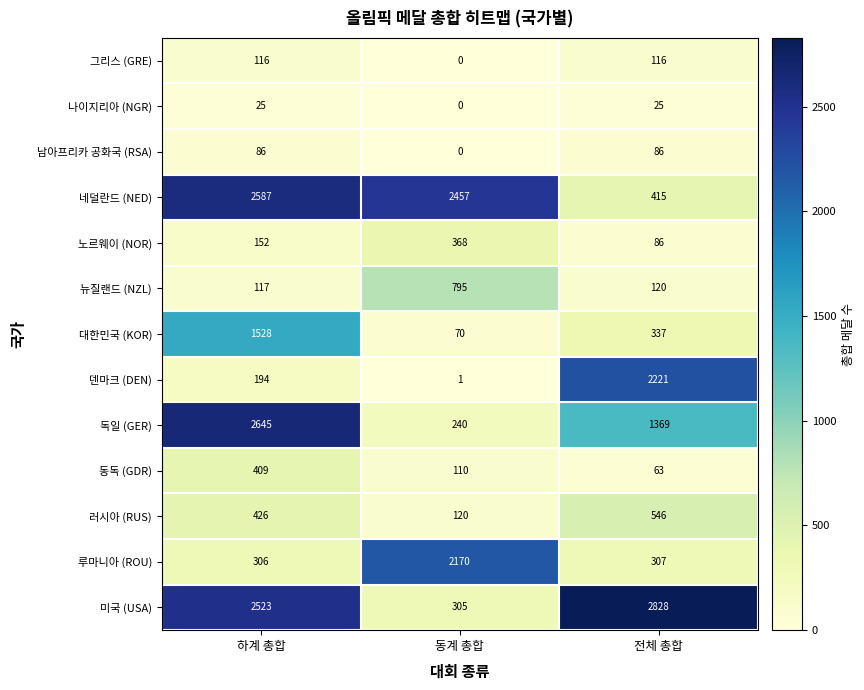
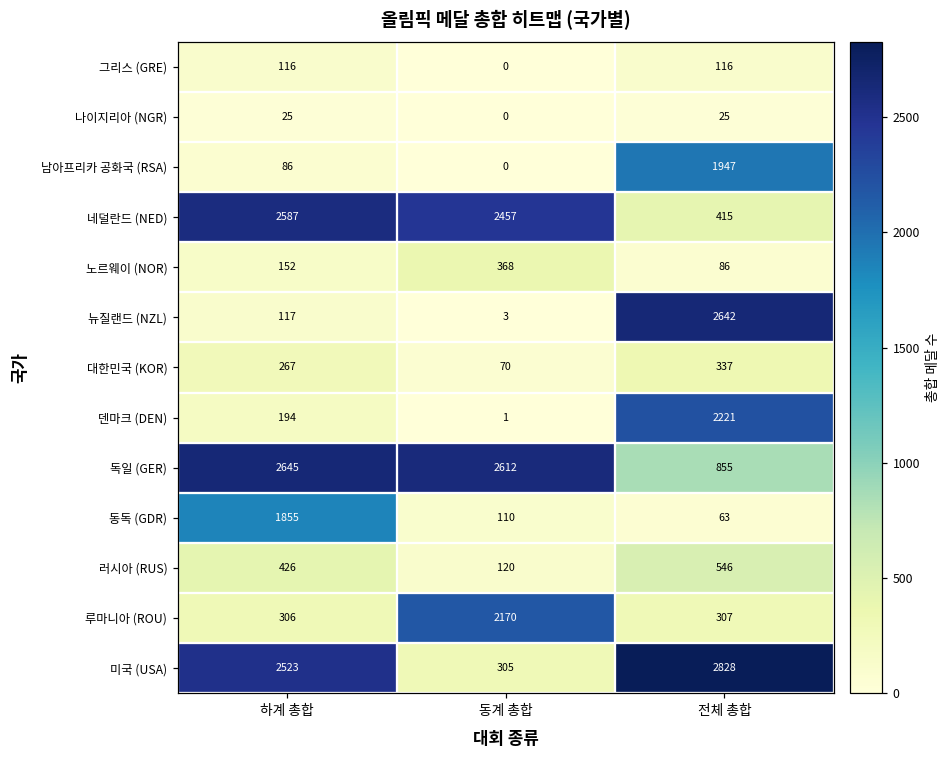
남아프리카 공화국 (RSA), 전체 총합: 86 -> 1947
뉴질랜드 (NZL), 동계 총합: 795 -> 3
뉴질랜드 (NZL), 전체 총합: 120 -> 2642
대한민국 (KOR), 하계 총합: 1528 -> 267
독일 (GER), 동계 총합: 240 -> 2612
독일 (GER), 전체 총합: 1369 -> 855
동독 (GDR), 하계 총합: 409 -> 1855
